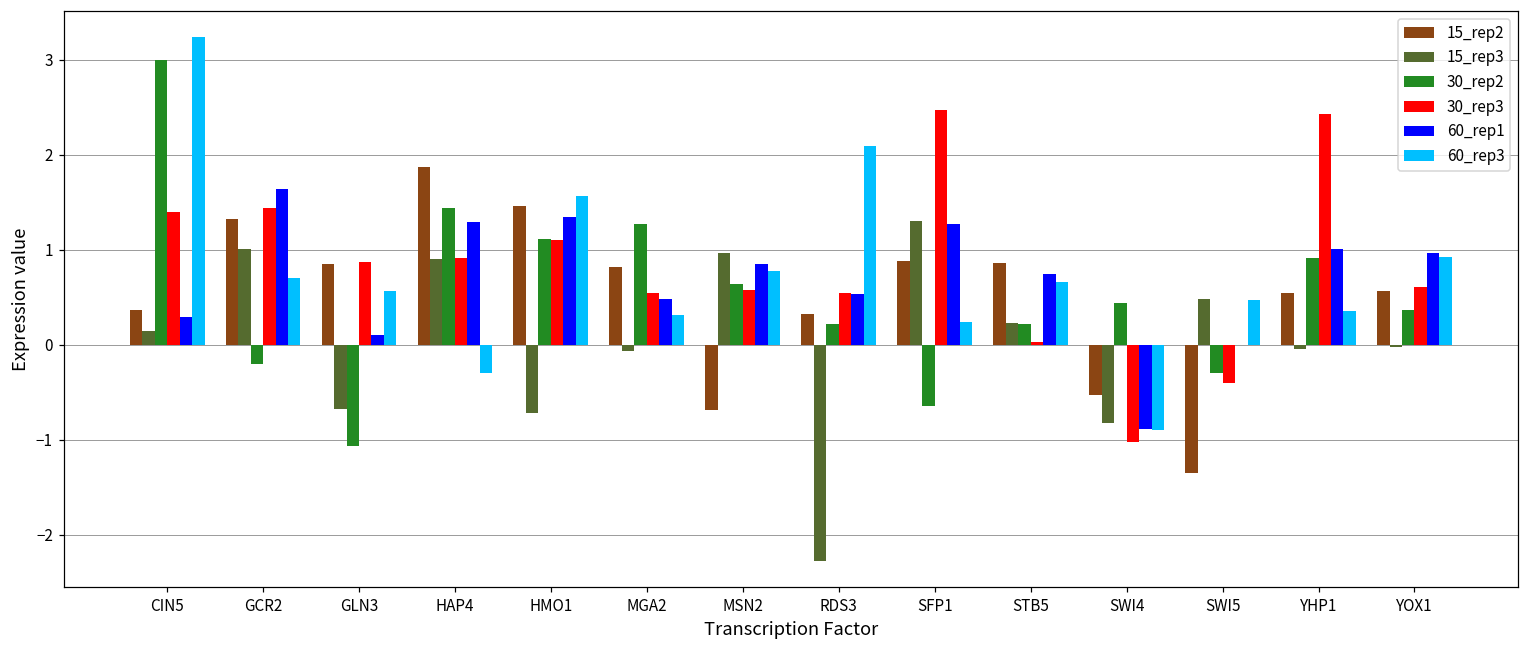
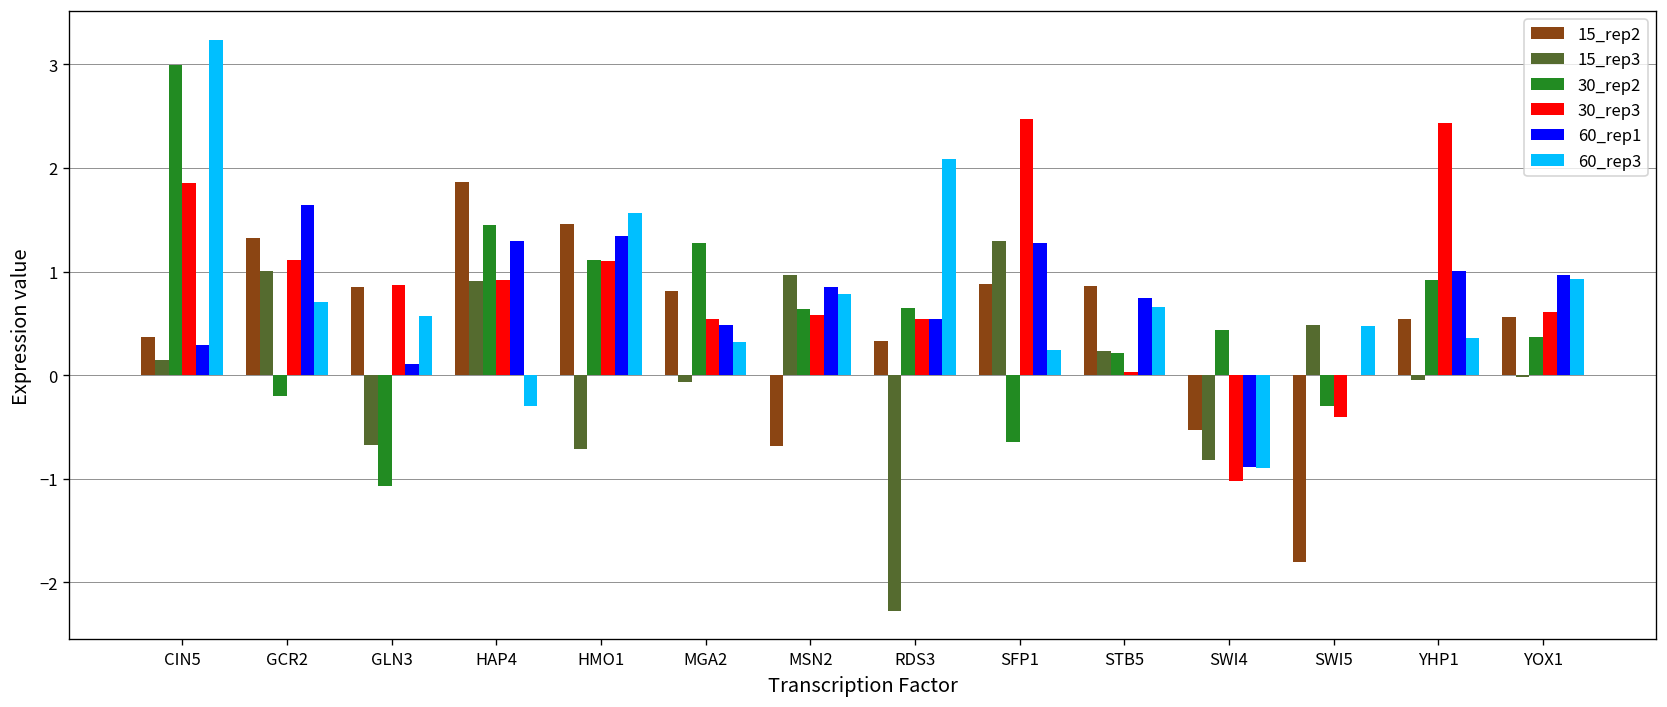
30_rep3, CIN5: 1.4 -> 1.9
30_rep3, GCR2: 1.4 -> 1.1
30_rep2, RDS3: 0.2 -> 0.6
15_rep2, SWI5: -1.3 -> -1.8
